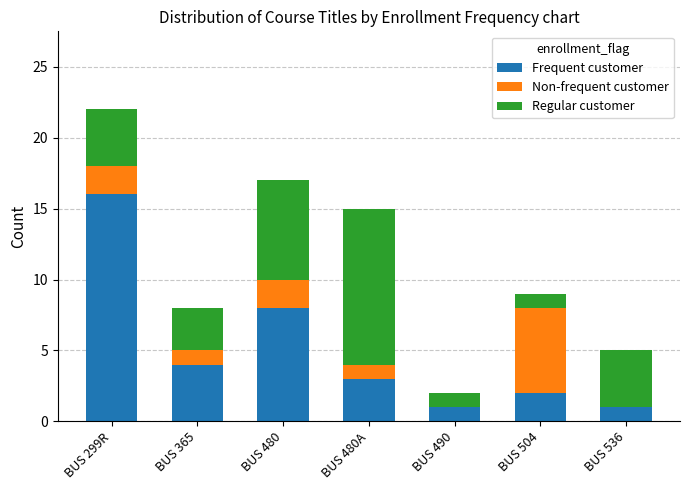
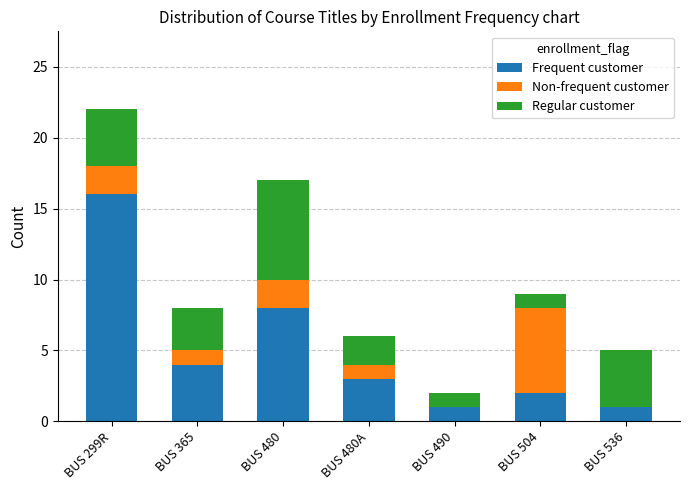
Regular customer, BUS 480A: 11 -> 2
